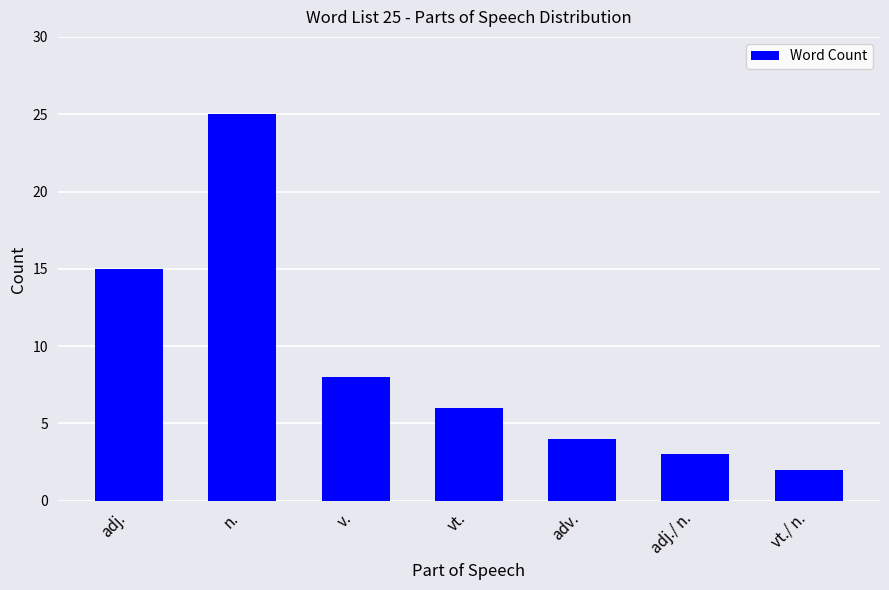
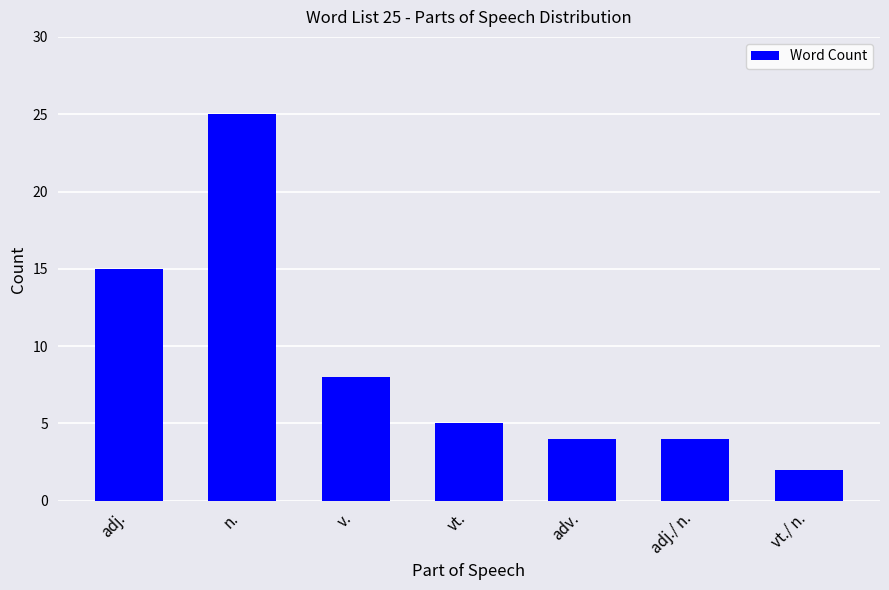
vt.: 6 -> 5
adj./ n.: 3 -> 4
